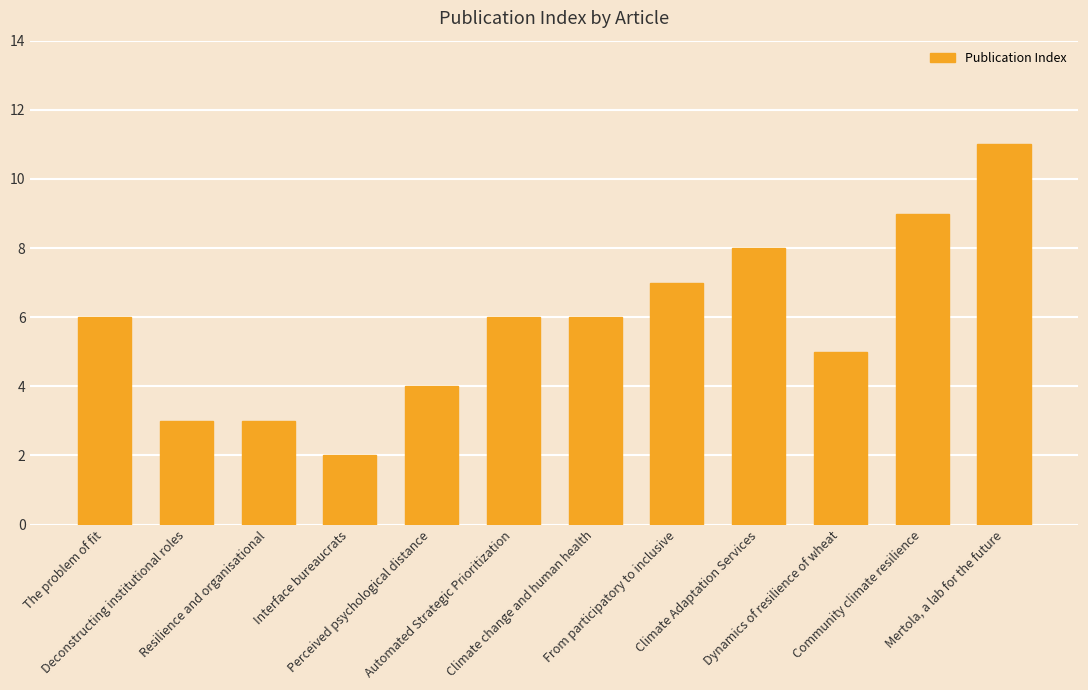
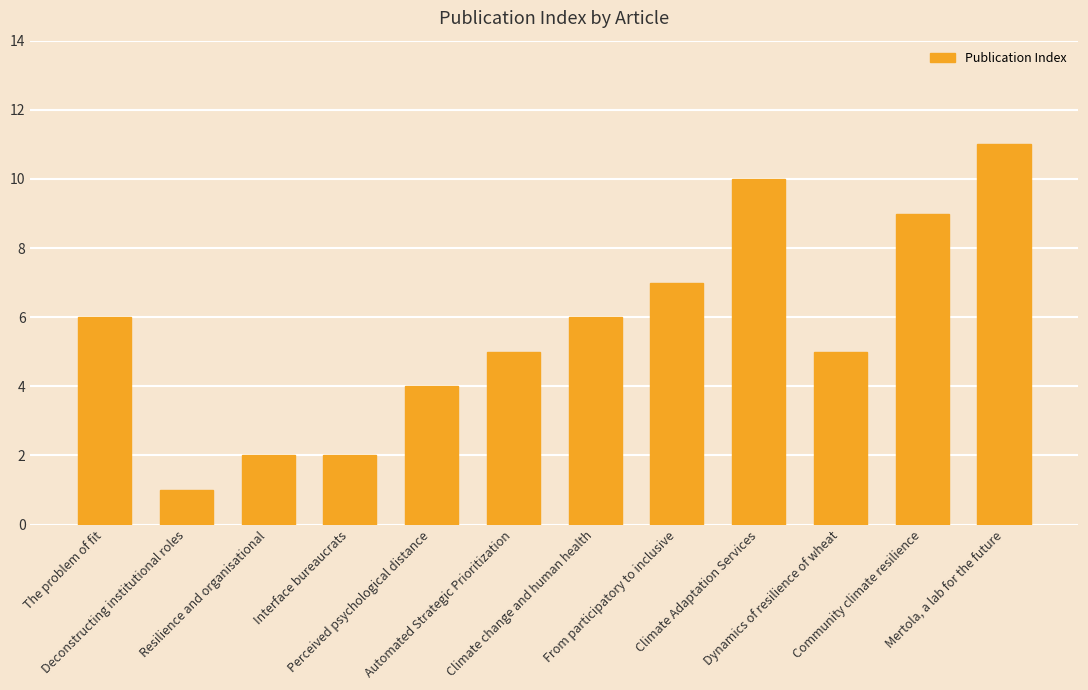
Deconstructing institutional roles: 3 -> 1
Resilience and organisational: 3 -> 2
Automated Strategic Prioritization: 6 -> 5
Climate Adaptation Services: 8 -> 10
